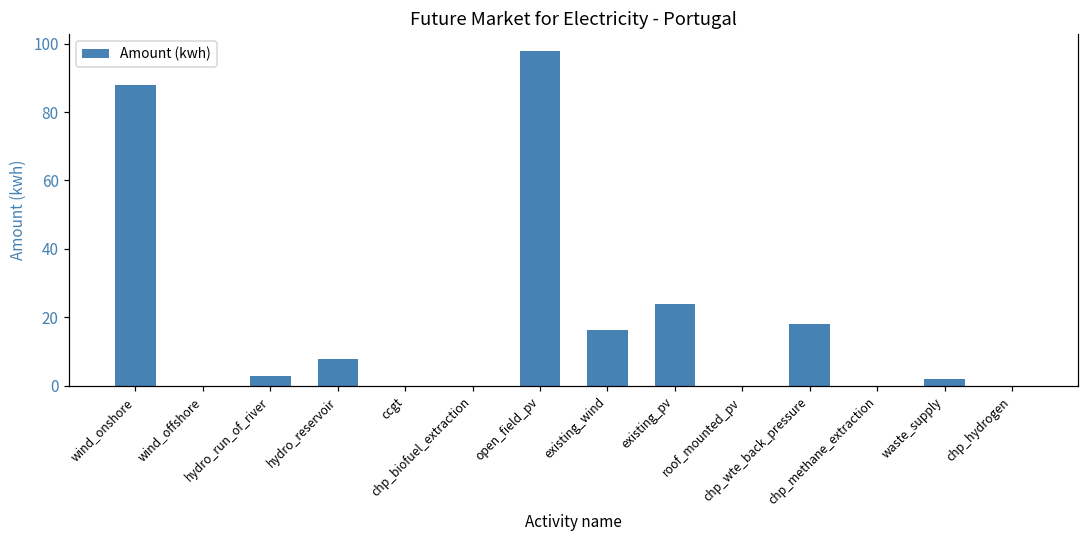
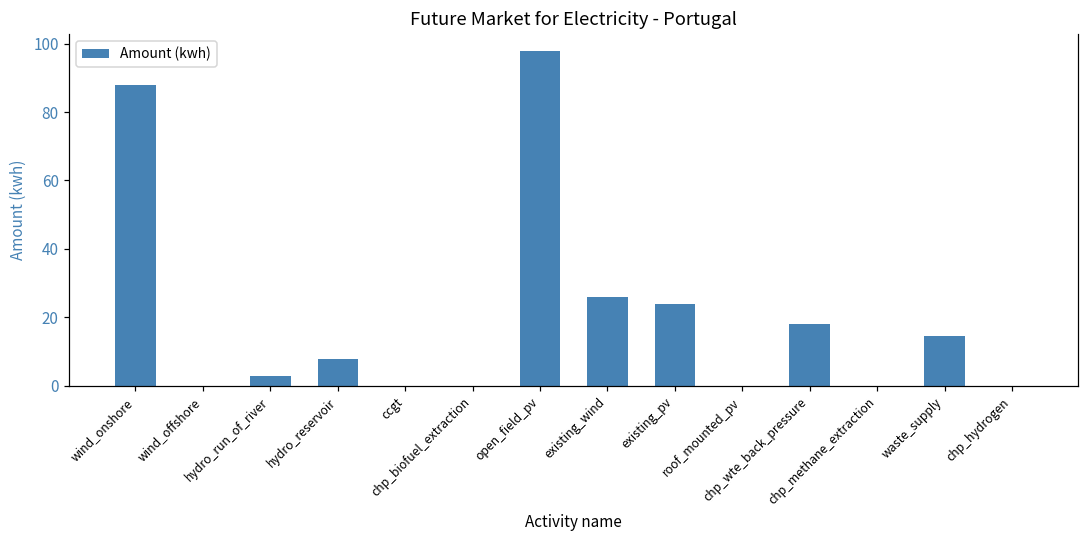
existing_wind: 16 -> 26
waste_supply: 2 -> 14
